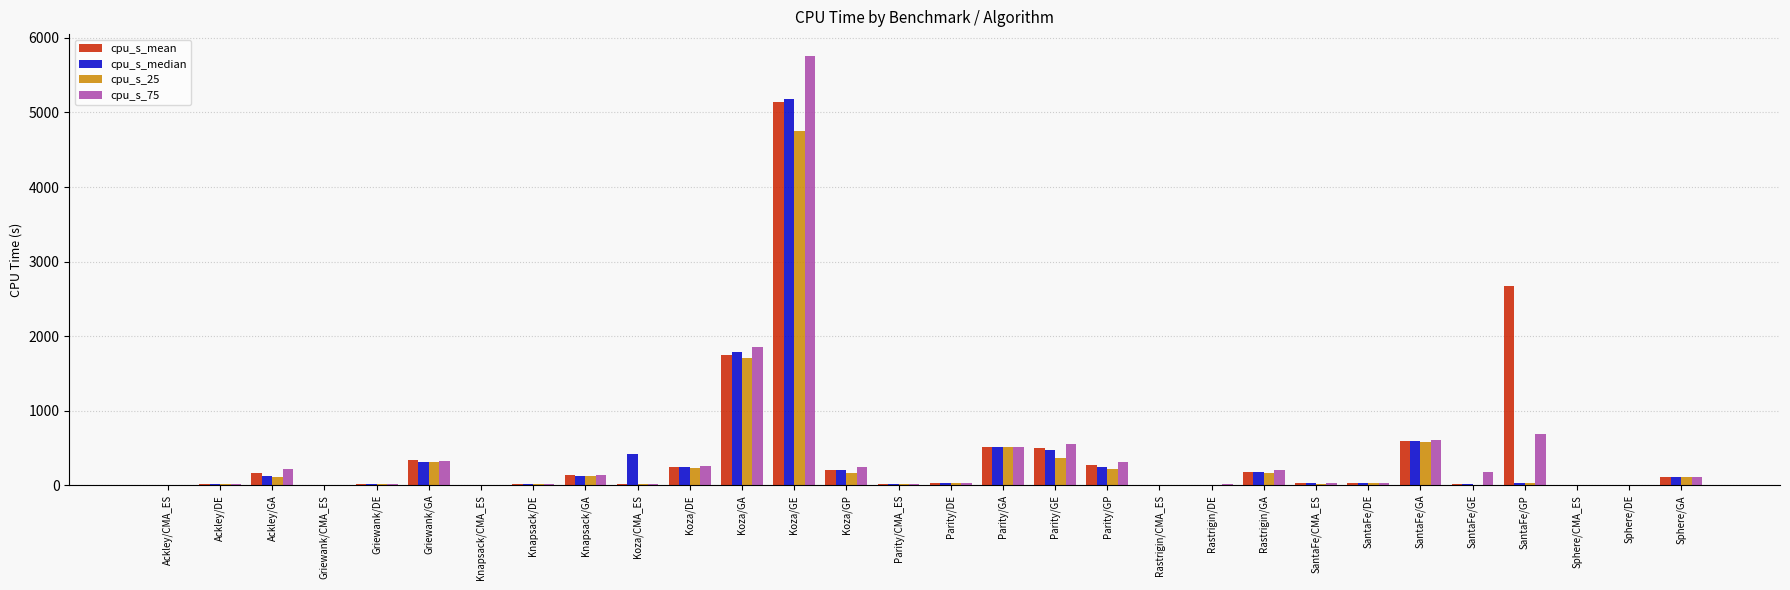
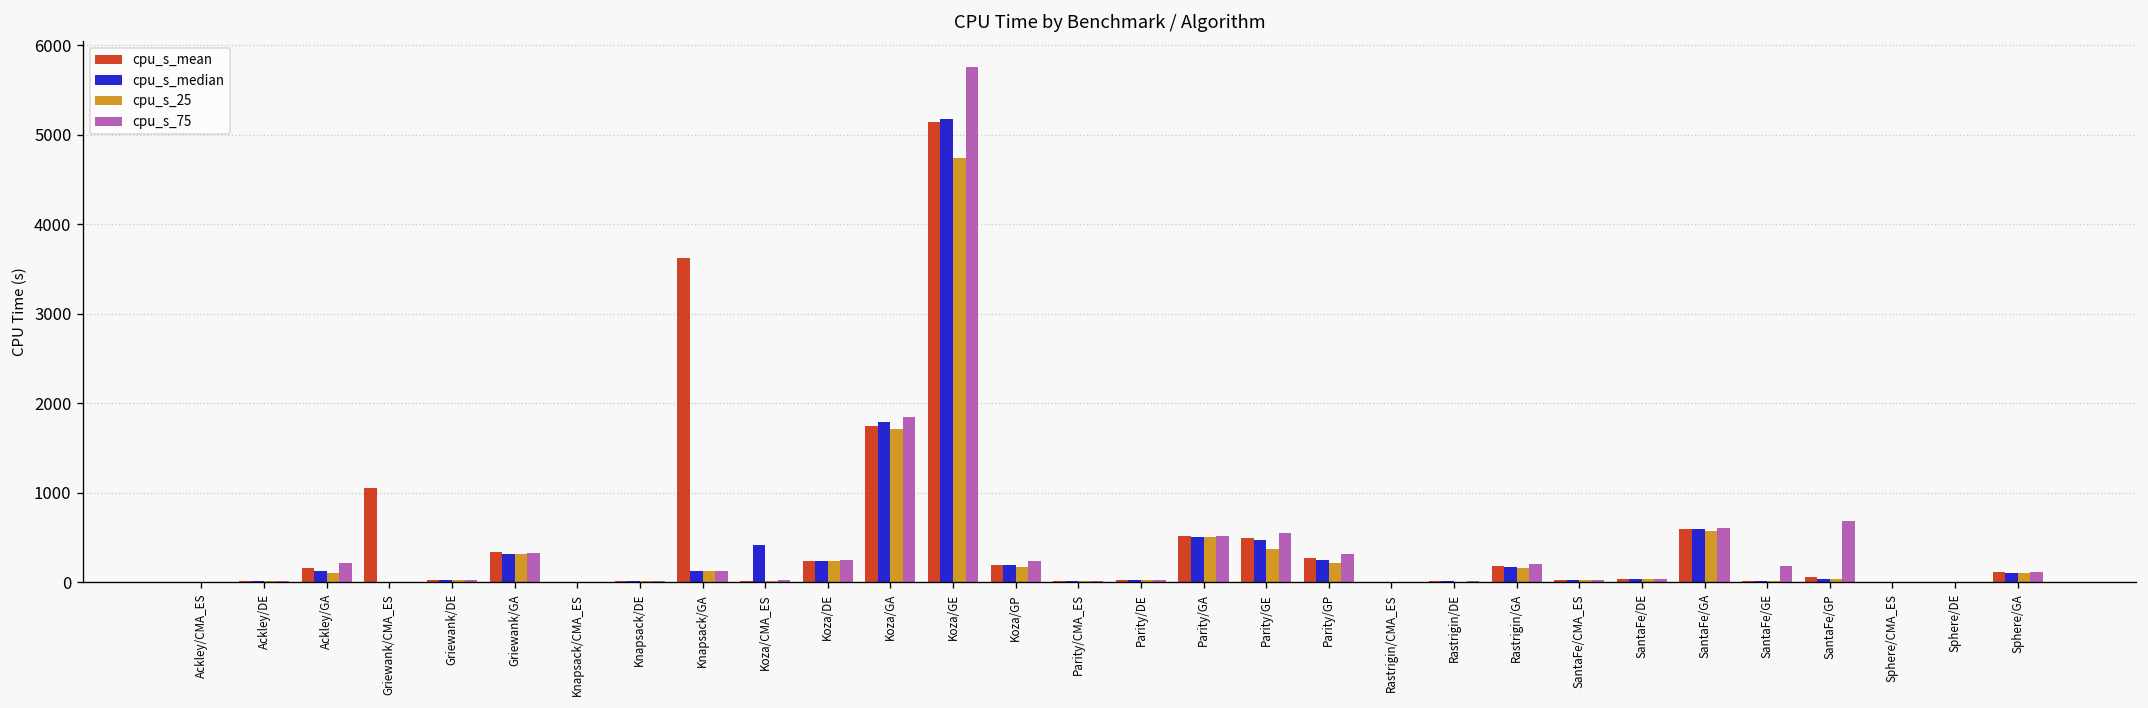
cpu_s_mean, Griewank/CMA_ES: 0 -> 1100
cpu_s_mean, Knapsack/GA: 100 -> 3600
cpu_s_mean, SantaFe/GP: 2700 -> 100
